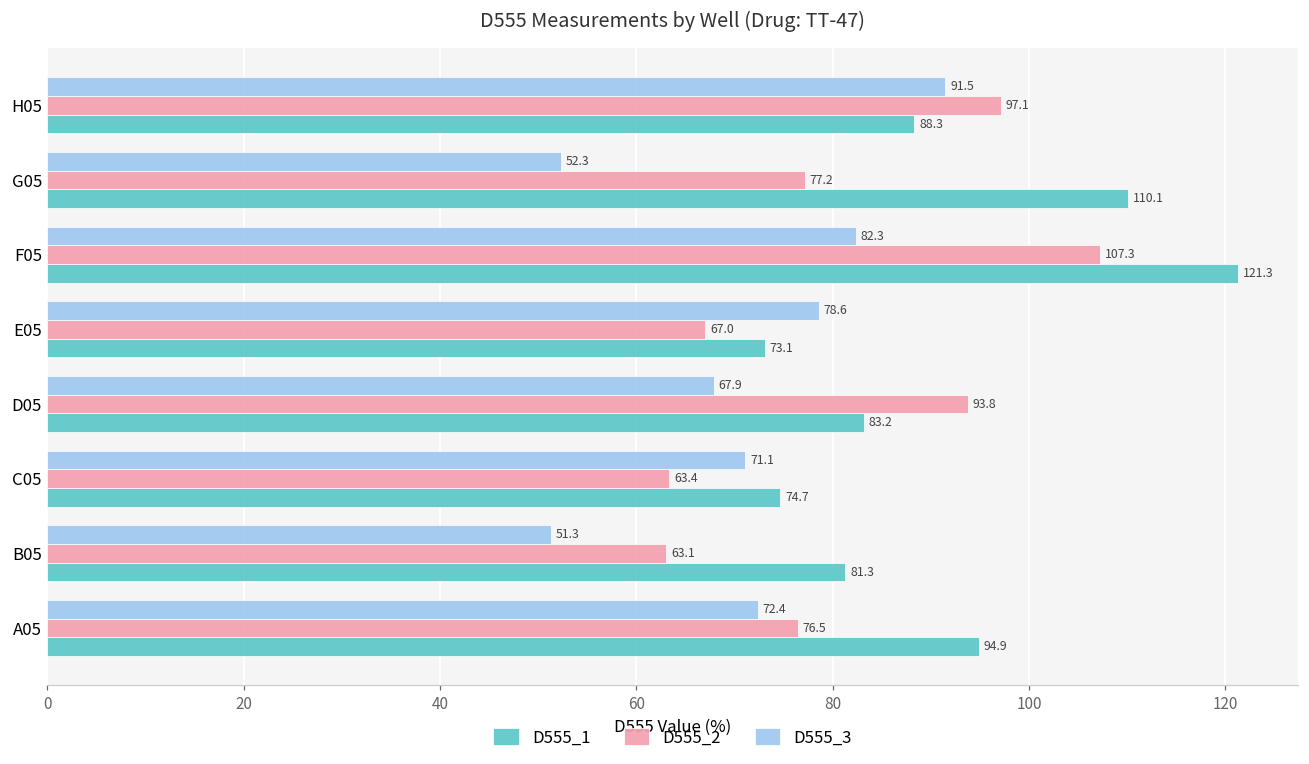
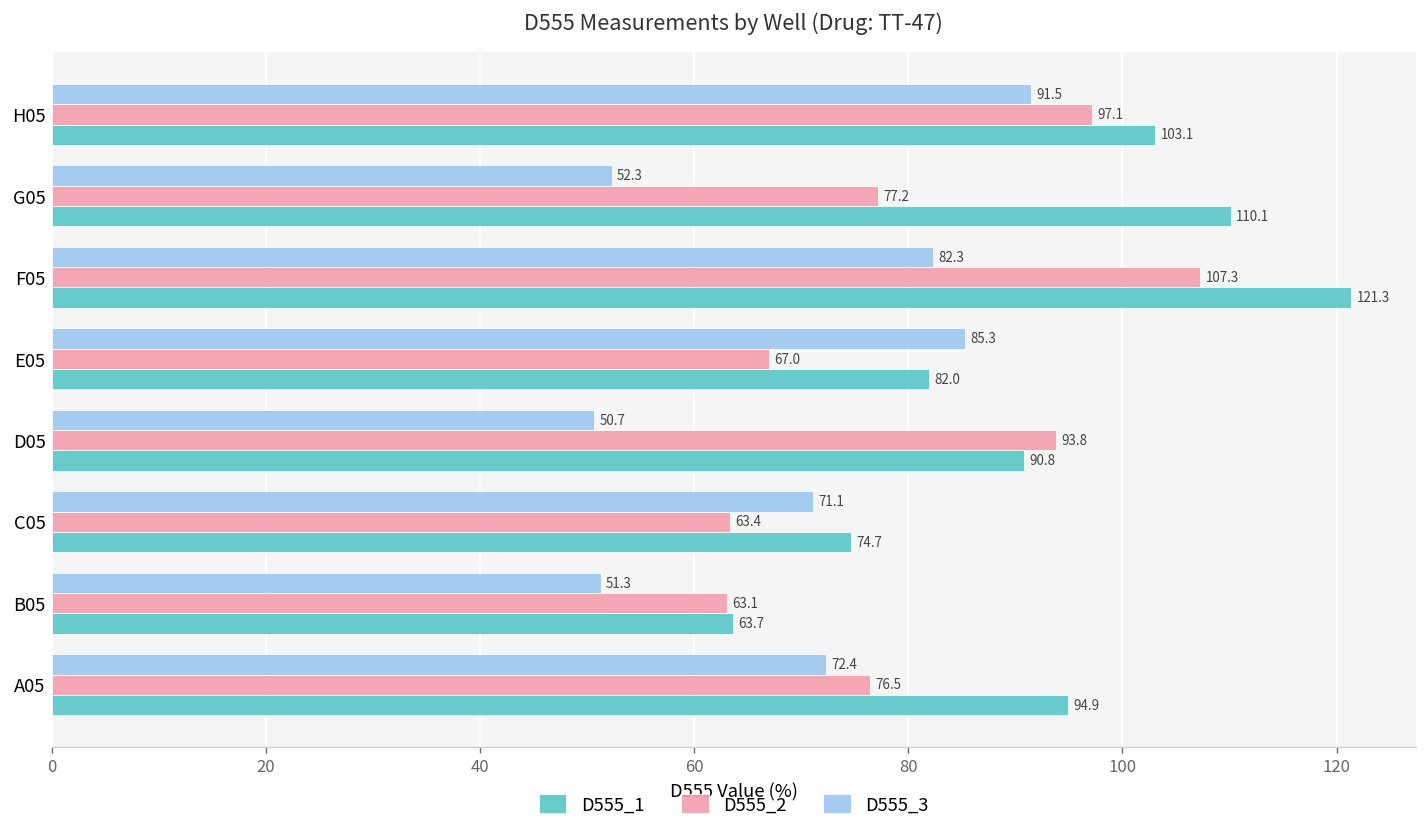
D555_1, H05: 88.3 -> 103.1
D555_3, E05: 78.6 -> 85.3
D555_1, E05: 73.1 -> 82.0
D555_3, D05: 67.9 -> 50.7
D555_1, D05: 83.2 -> 90.8
D555_1, B05: 81.3 -> 63.7
